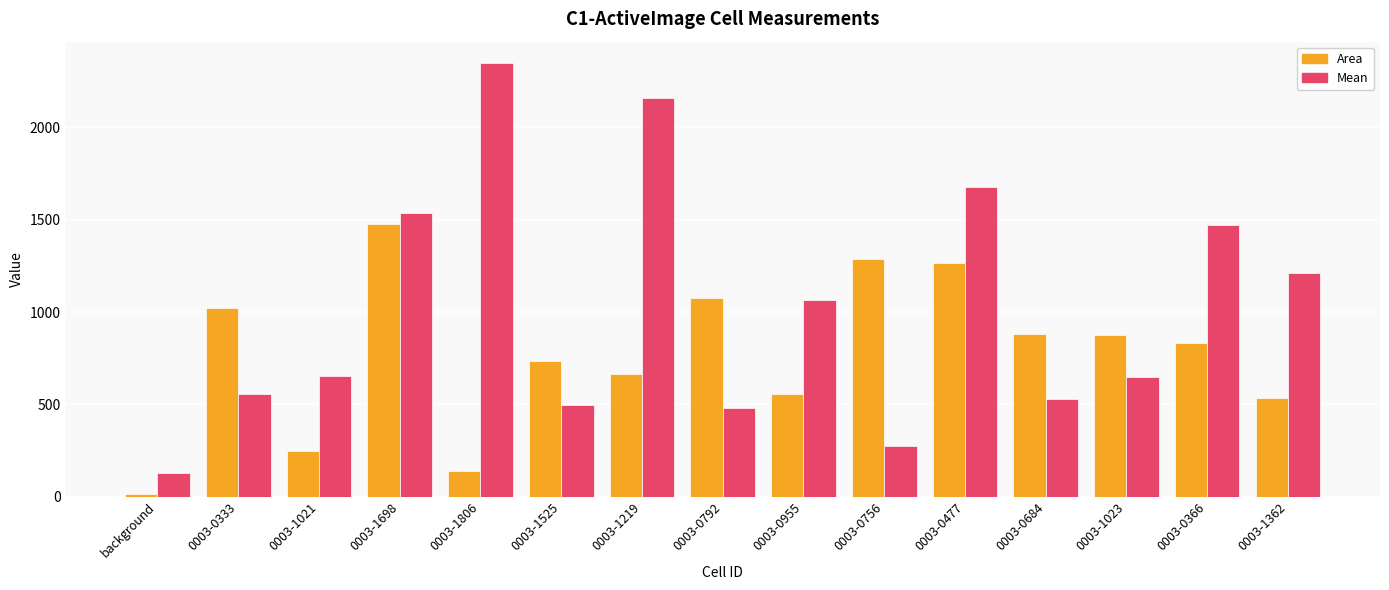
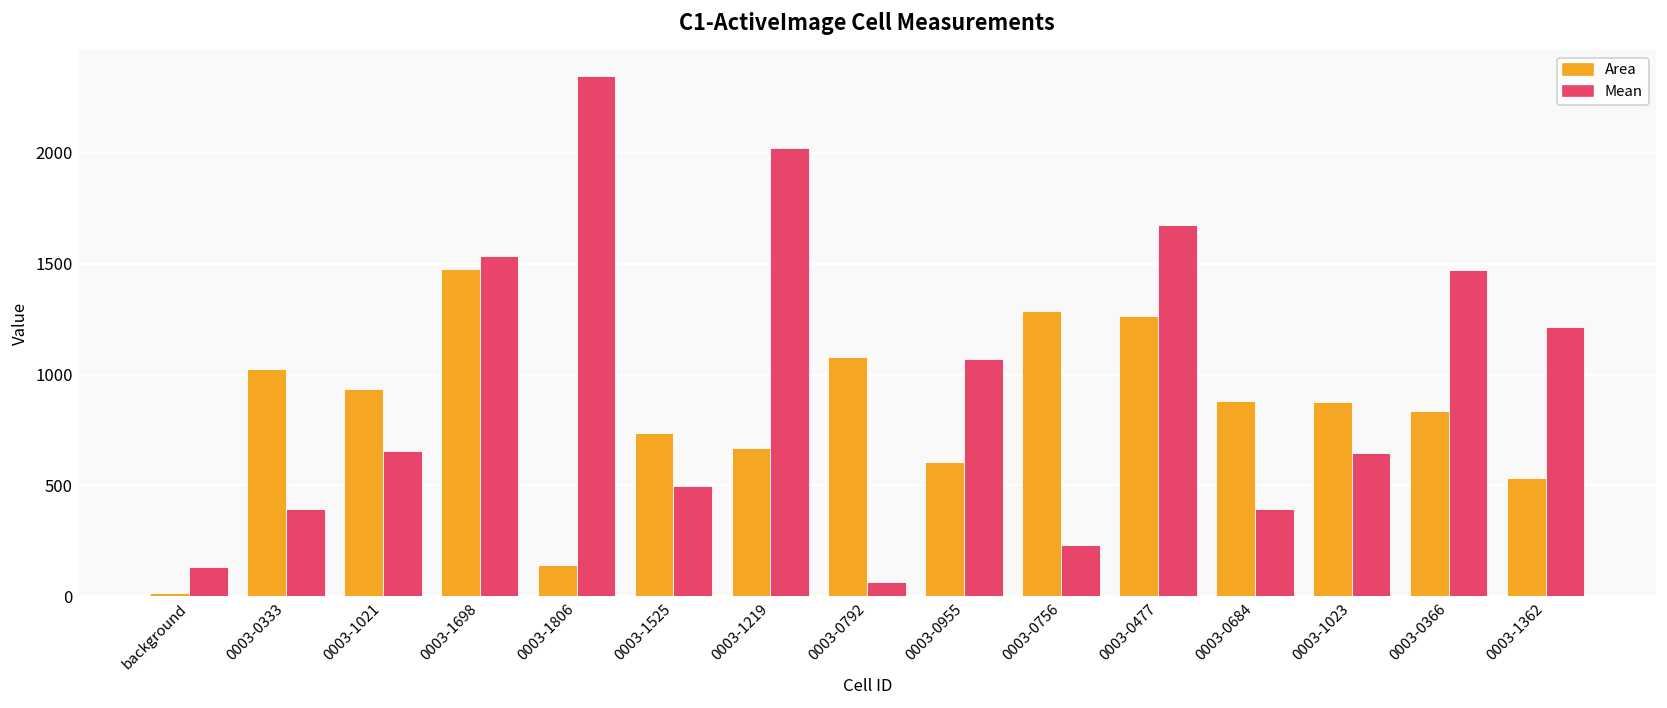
Mean, 0003-0333: 560 -> 390
Area, 0003-1021: 250 -> 930
Mean, 0003-1219: 2160 -> 2020
Mean, 0003-0792: 480 -> 70
Area, 0003-0955: 560 -> 600
Mean, 0003-0756: 280 -> 230
Mean, 0003-0684: 530 -> 390
